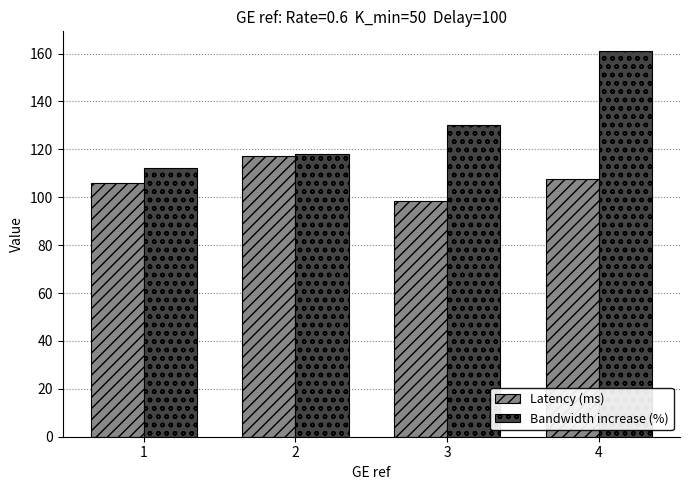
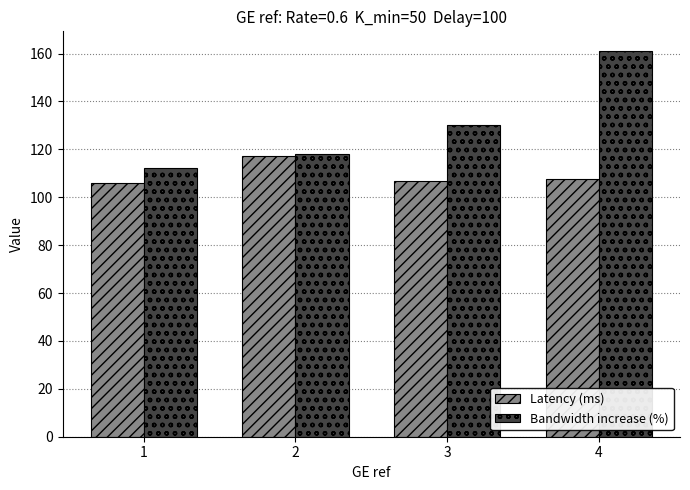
Latency (ms), 3: 98 -> 107
